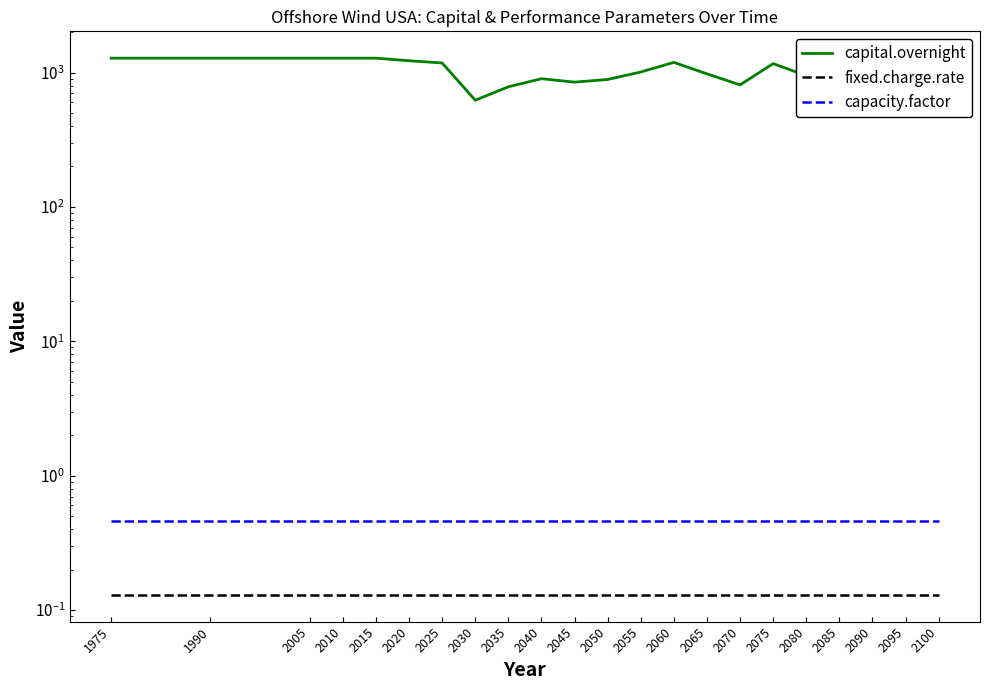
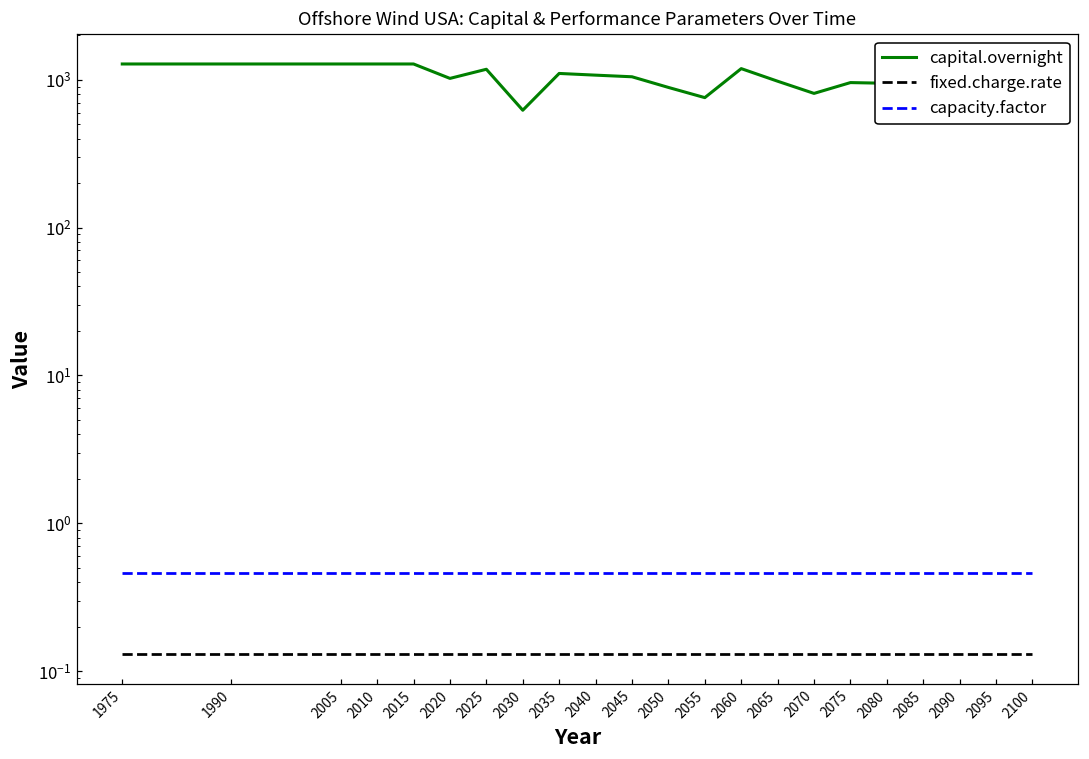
capital.overnight, 2020: 1200 -> 1000
capital.overnight, 2035: 800 -> 1100
capital.overnight, 2040: 900 -> 1100
capital.overnight, 2045: 800 -> 1000
capital.overnight, 2055: 1000 -> 800
capital.overnight, 2075: 1200 -> 1000
